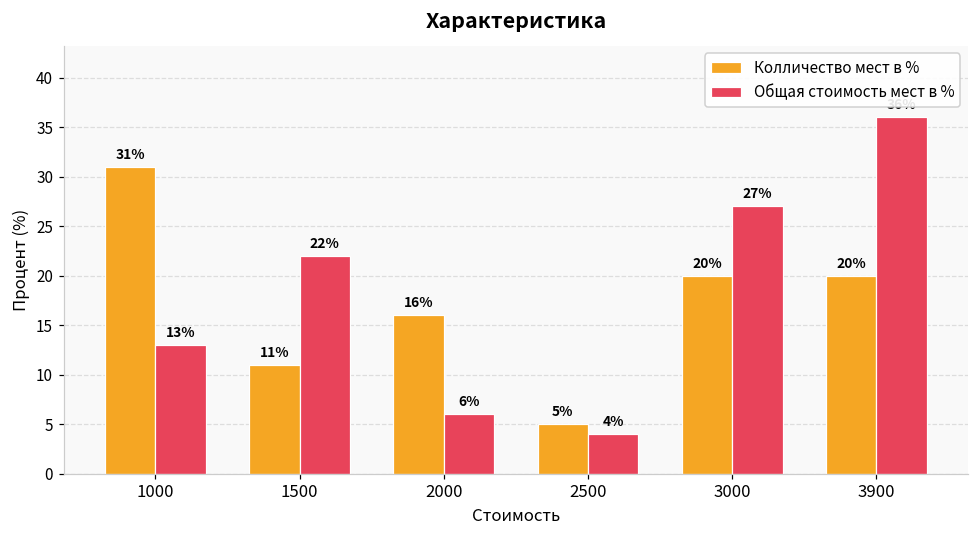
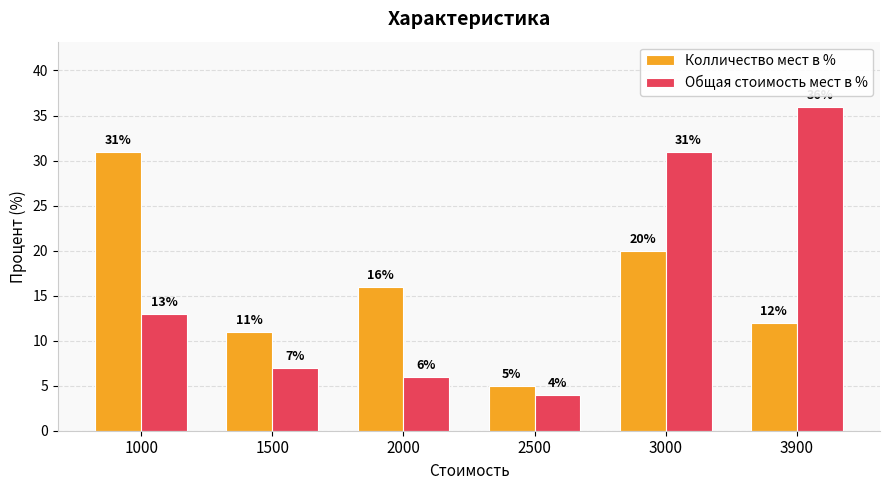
Общая стоимость мест в %, 1500: 22% -> 7%
Общая стоимость мест в %, 3000: 27% -> 31%
Колличество мест в %, 3900: 20% -> 12%
